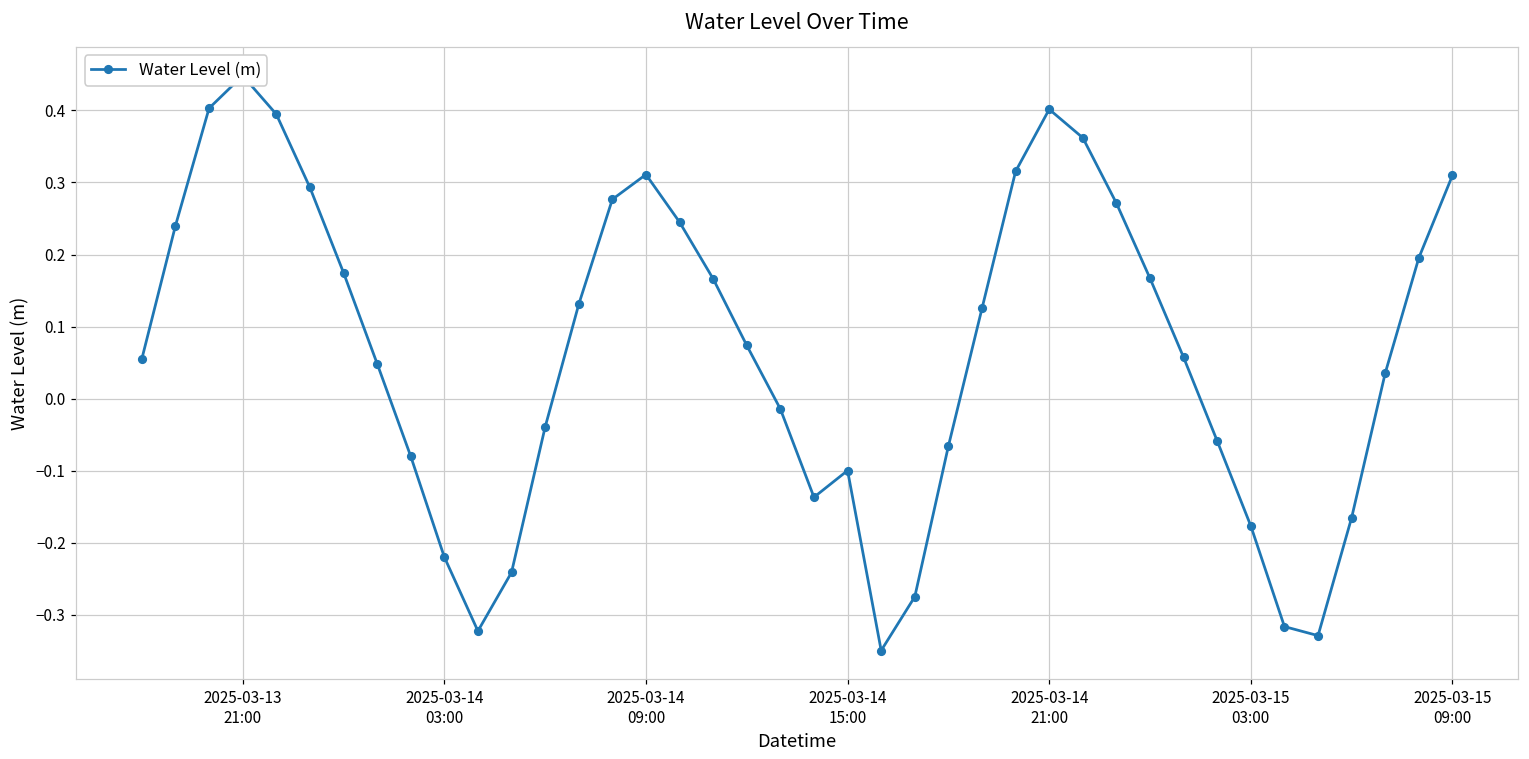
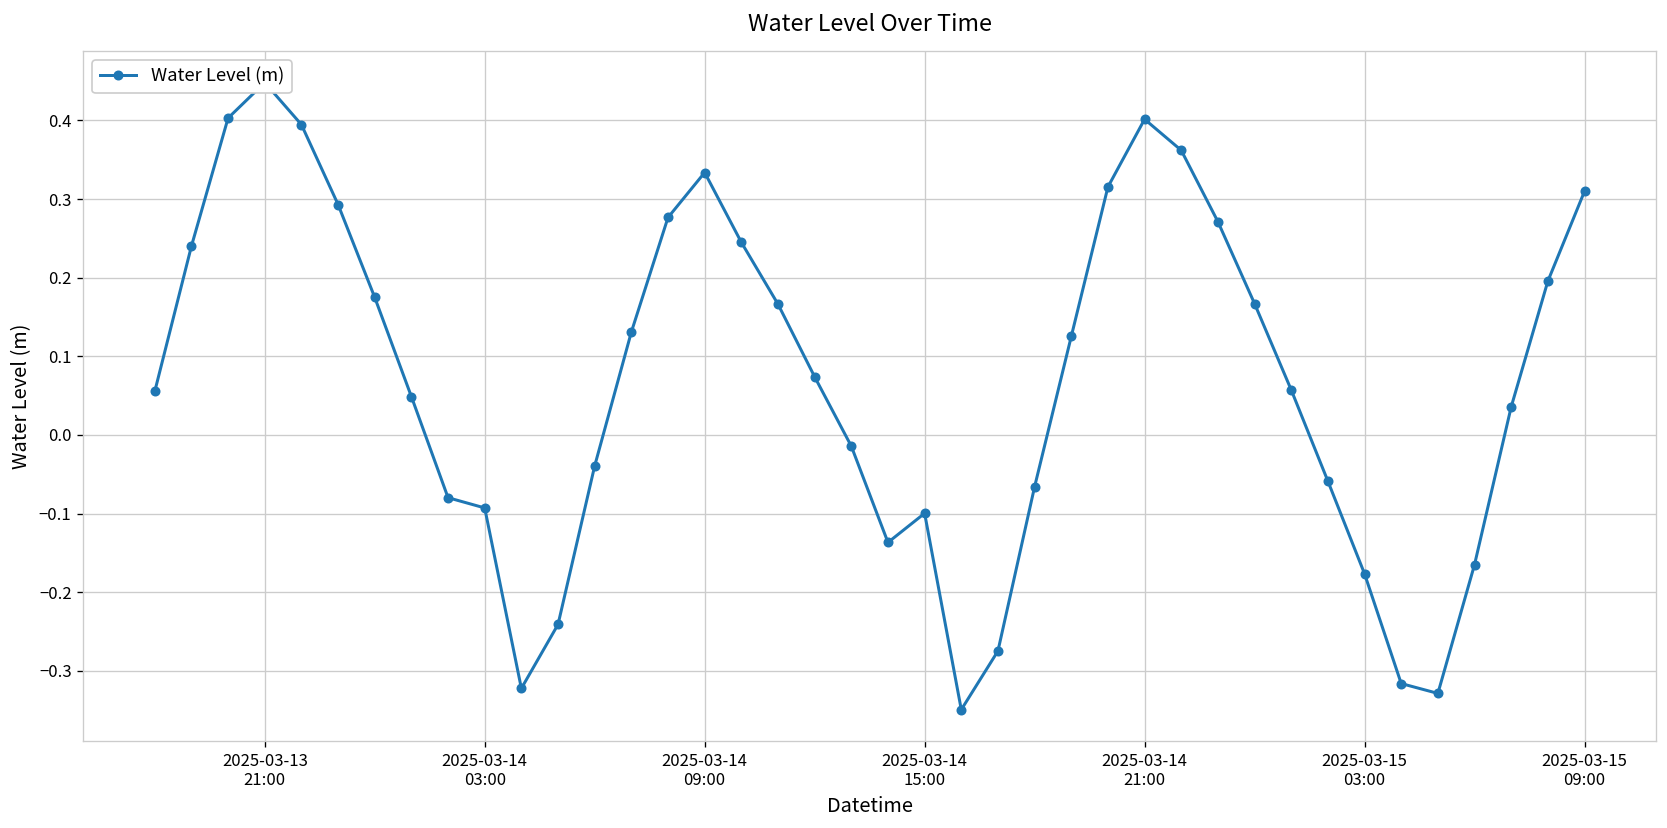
2025-03-14 03:00: -0.22 -> -0.09
2025-03-14 09:00: 0.31 -> 0.33
